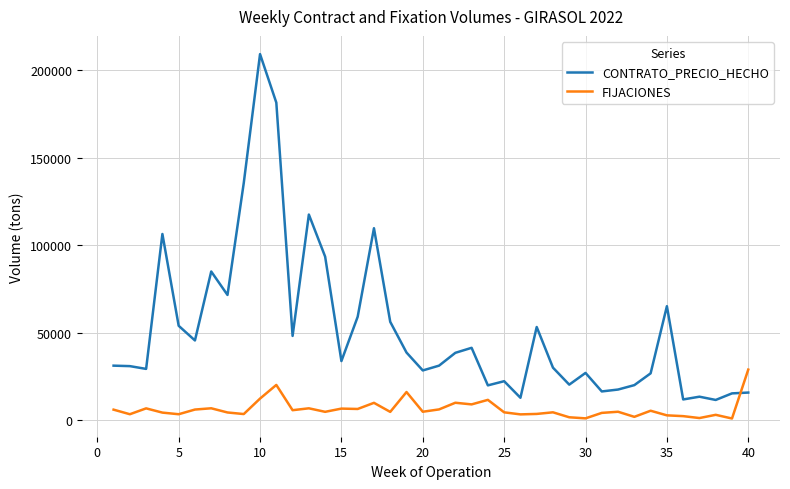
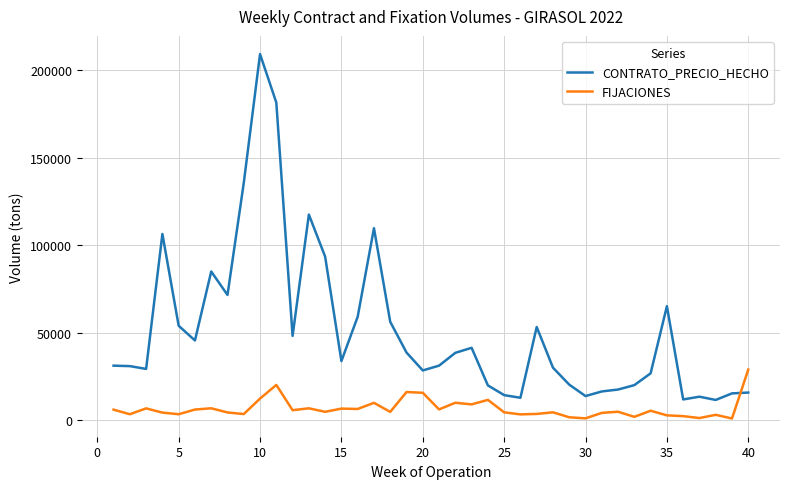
FIJACIONES, 20: 5000 -> 16000
CONTRATO_PRECIO_HECHO, 25: 22000 -> 14000
CONTRATO_PRECIO_HECHO, 30: 27000 -> 14000
